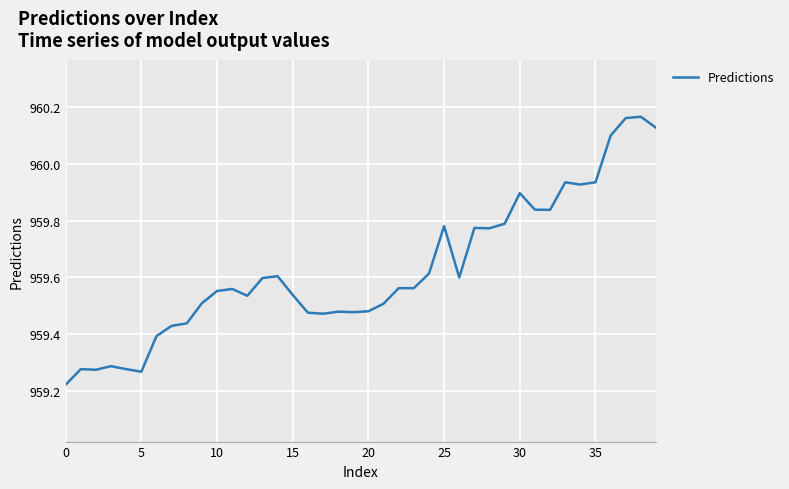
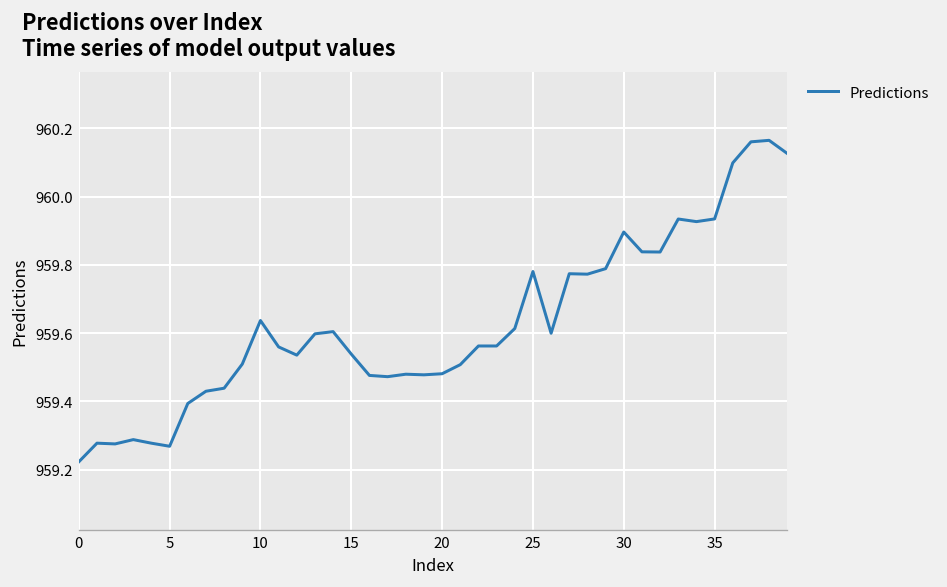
10: 959.55 -> 959.64
